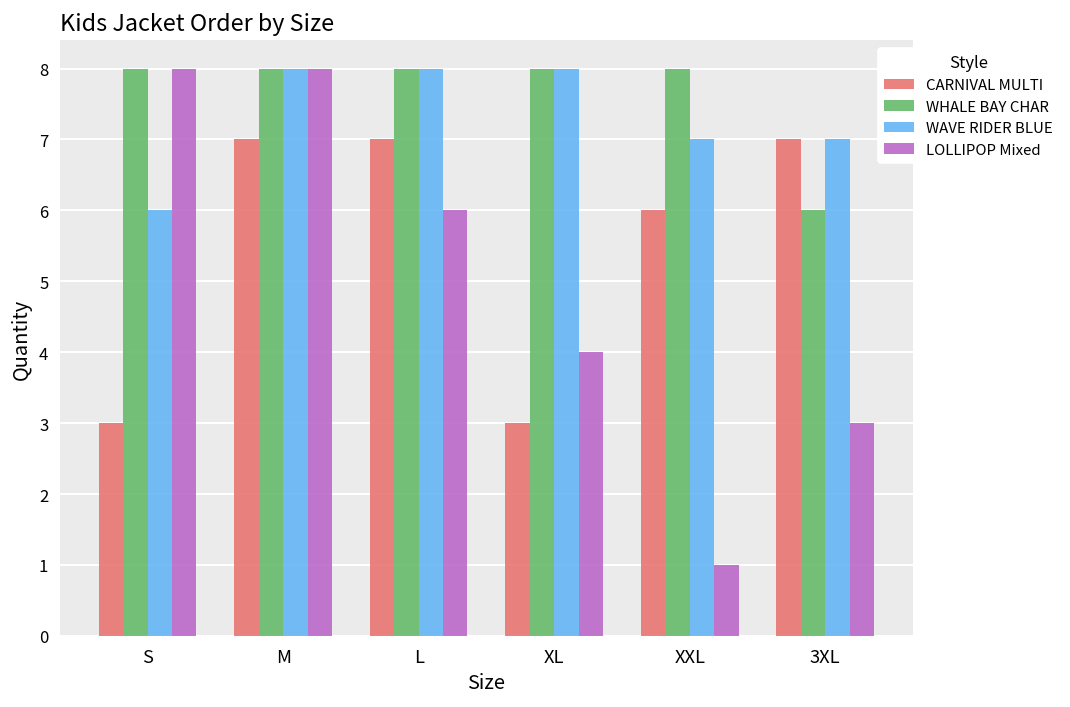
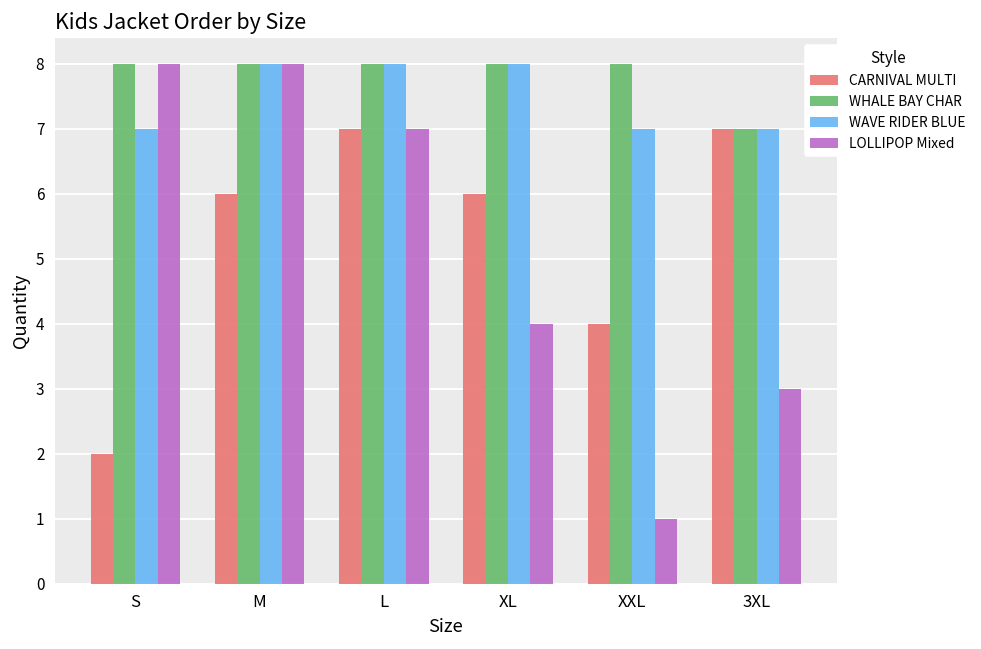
CARNIVAL MULTI, S: 3 -> 2
WAVE RIDER BLUE, S: 6 -> 7
CARNIVAL MULTI, M: 7 -> 6
LOLLIPOP Mixed, L: 6 -> 7
CARNIVAL MULTI, XL: 3 -> 6
CARNIVAL MULTI, XXL: 6 -> 4
WHALE BAY CHAR, 3XL: 6 -> 7
